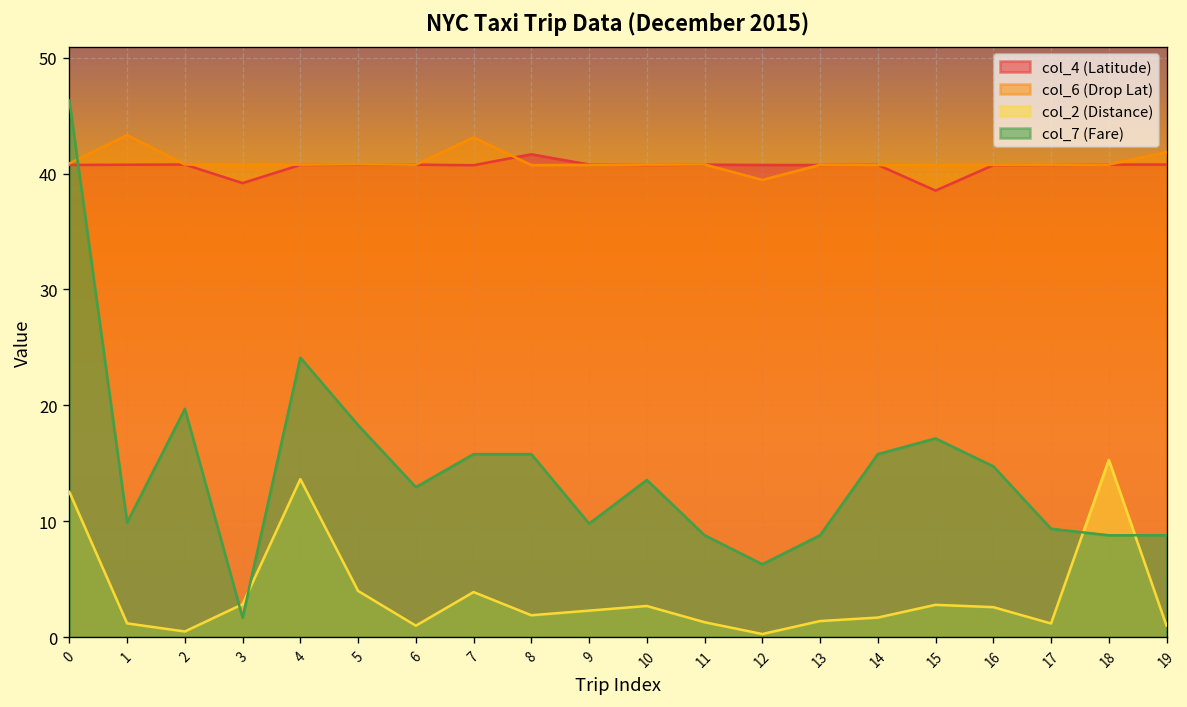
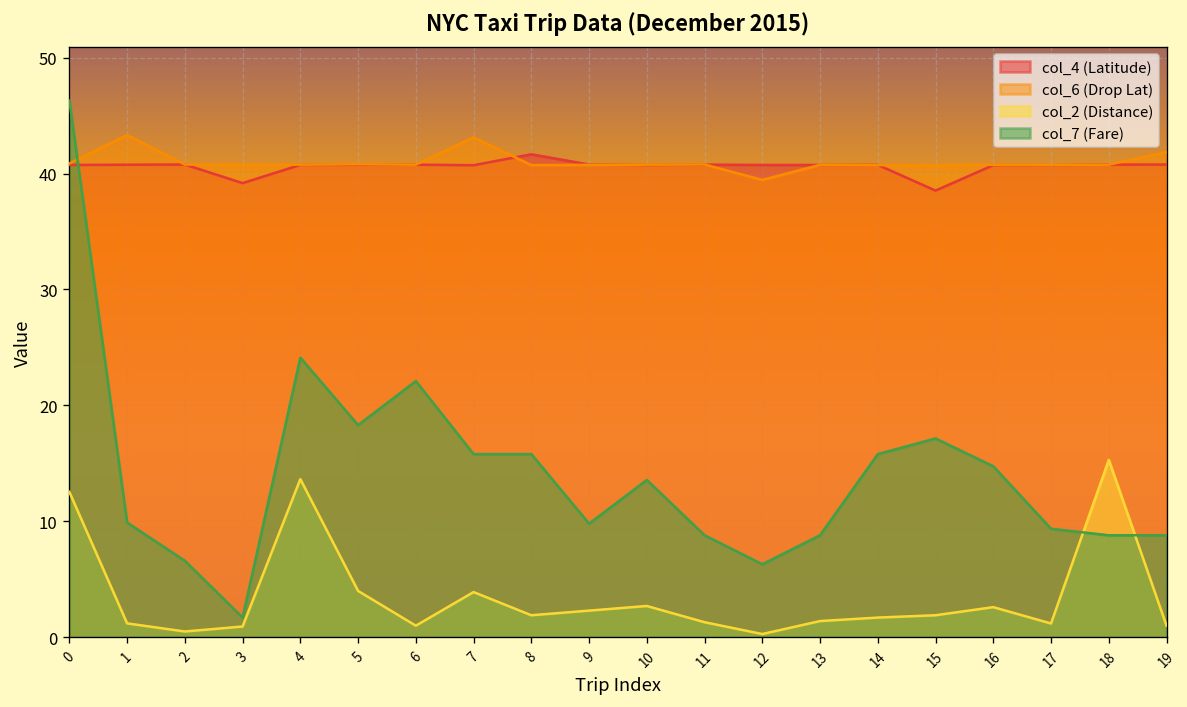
col_7 (Fare), 2: 20 -> 7
col_2 (Distance), 3: 3 -> 1
col_7 (Fare), 6: 13 -> 22
col_2 (Distance), 15: 3 -> 2
